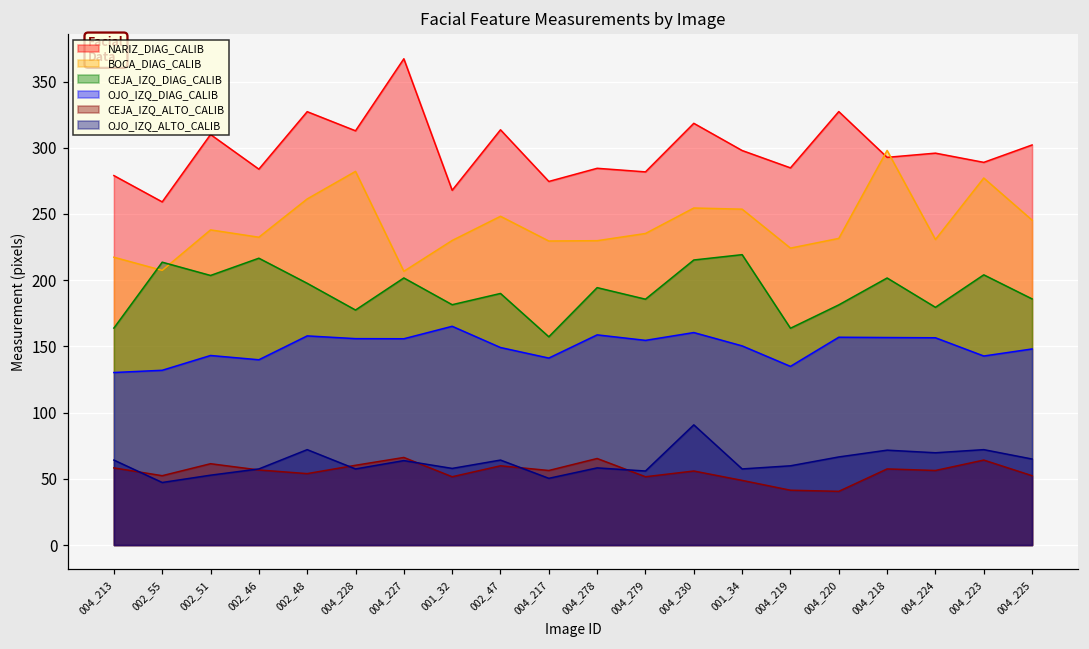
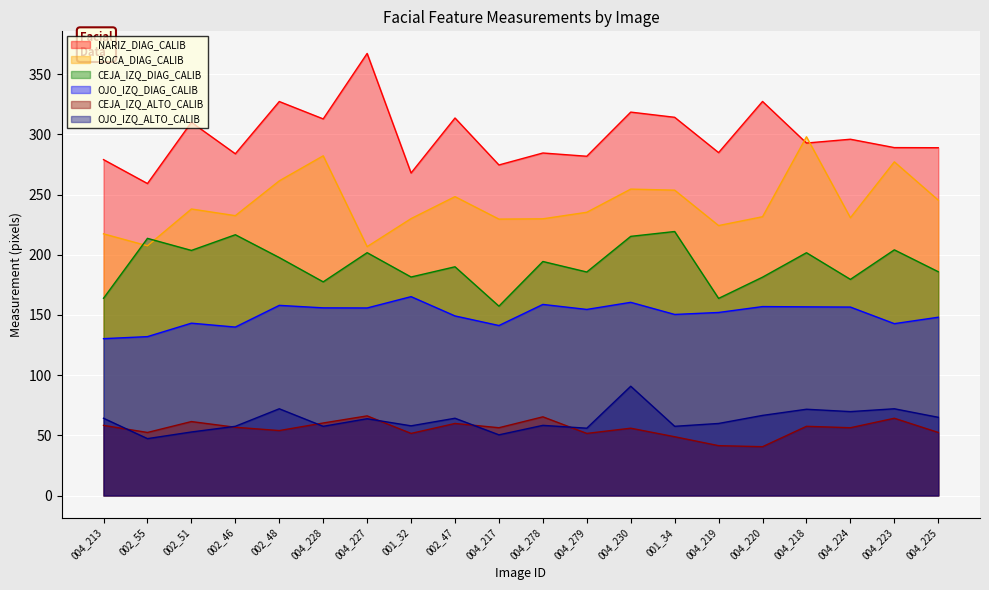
NARIZ_DIAG_CALIB, 001_34: 298 -> 314
OJO_IZQ_DIAG_CALIB, 004_219: 135 -> 152
NARIZ_DIAG_CALIB, 004_225: 302 -> 289
